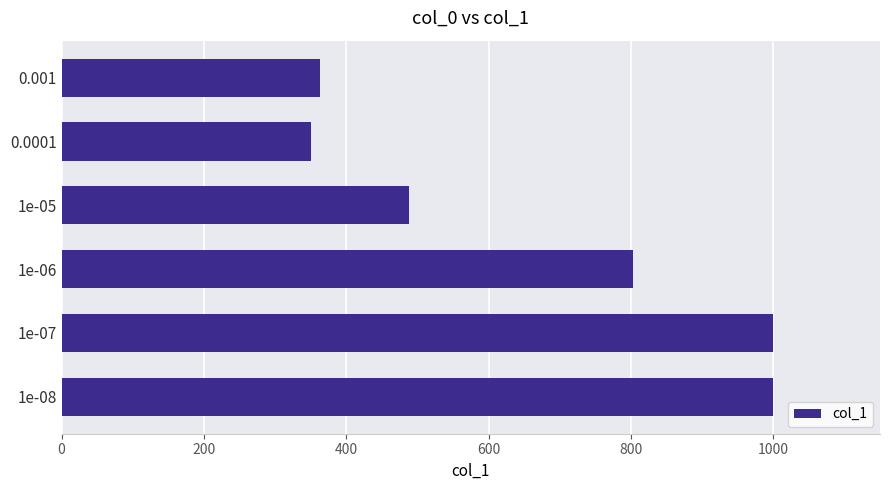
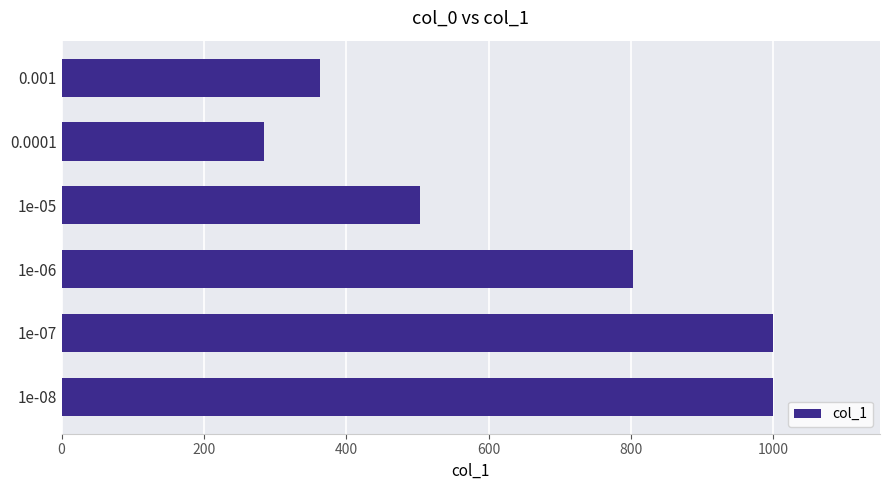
0.0001: 350 -> 290
1e-05: 490 -> 500
